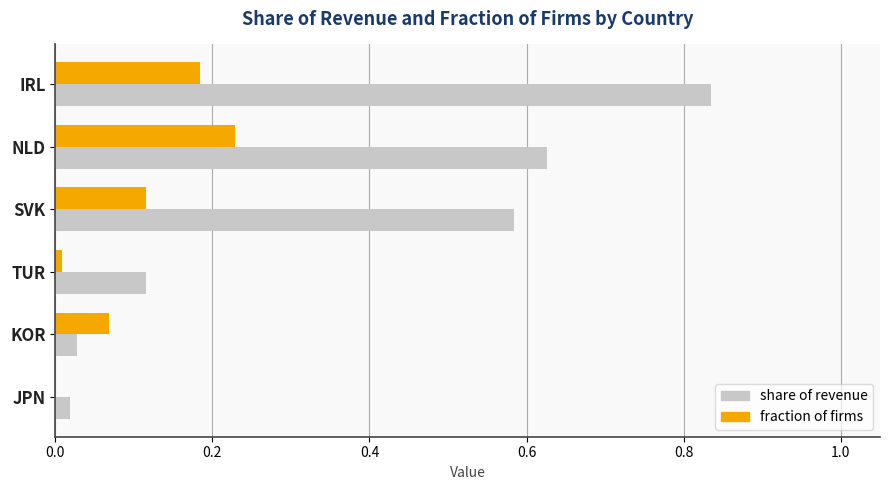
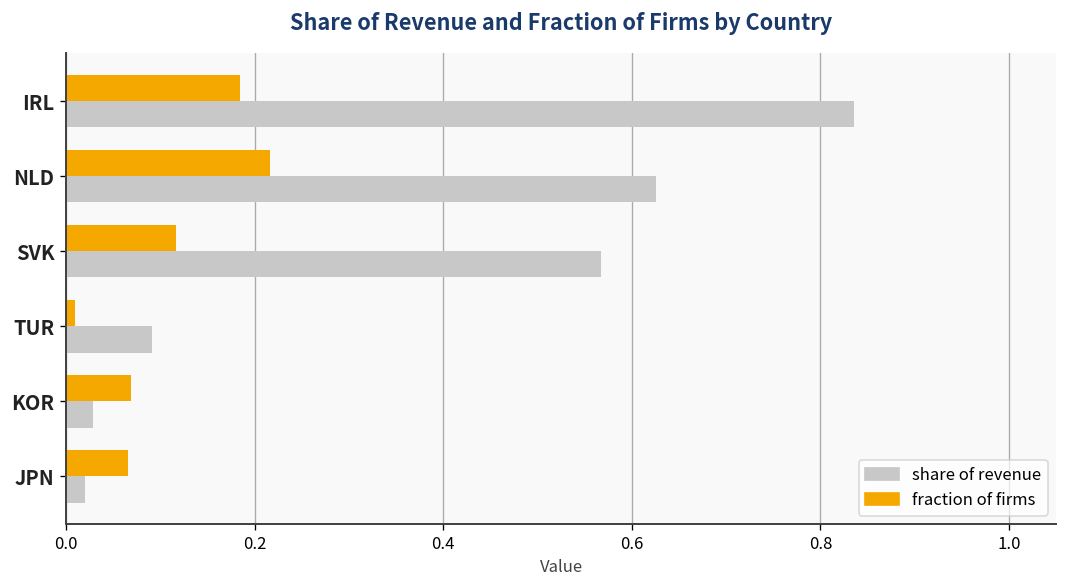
fraction of firms, NLD: 0.23 -> 0.22
share of revenue, SVK: 0.58 -> 0.57
share of revenue, TUR: 0.12 -> 0.09
fraction of firms, JPN: 0.00 -> 0.07
